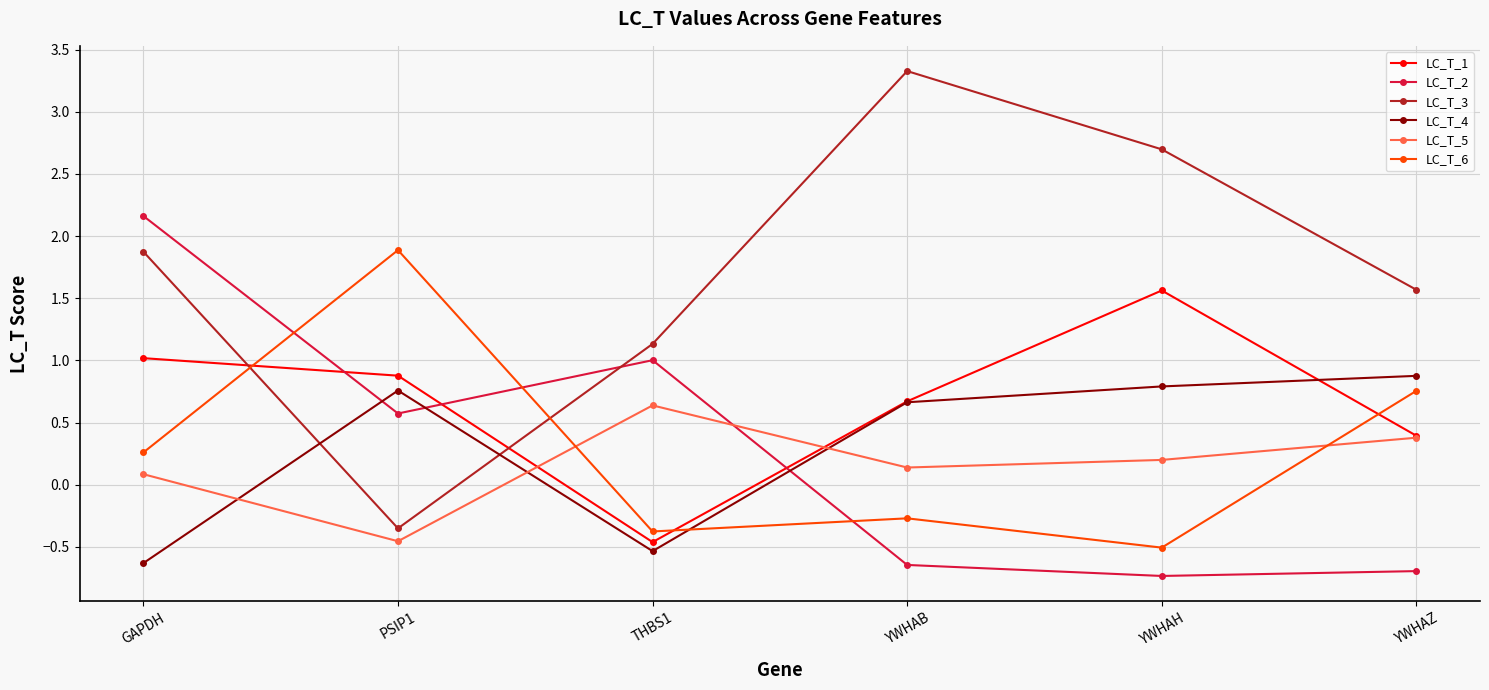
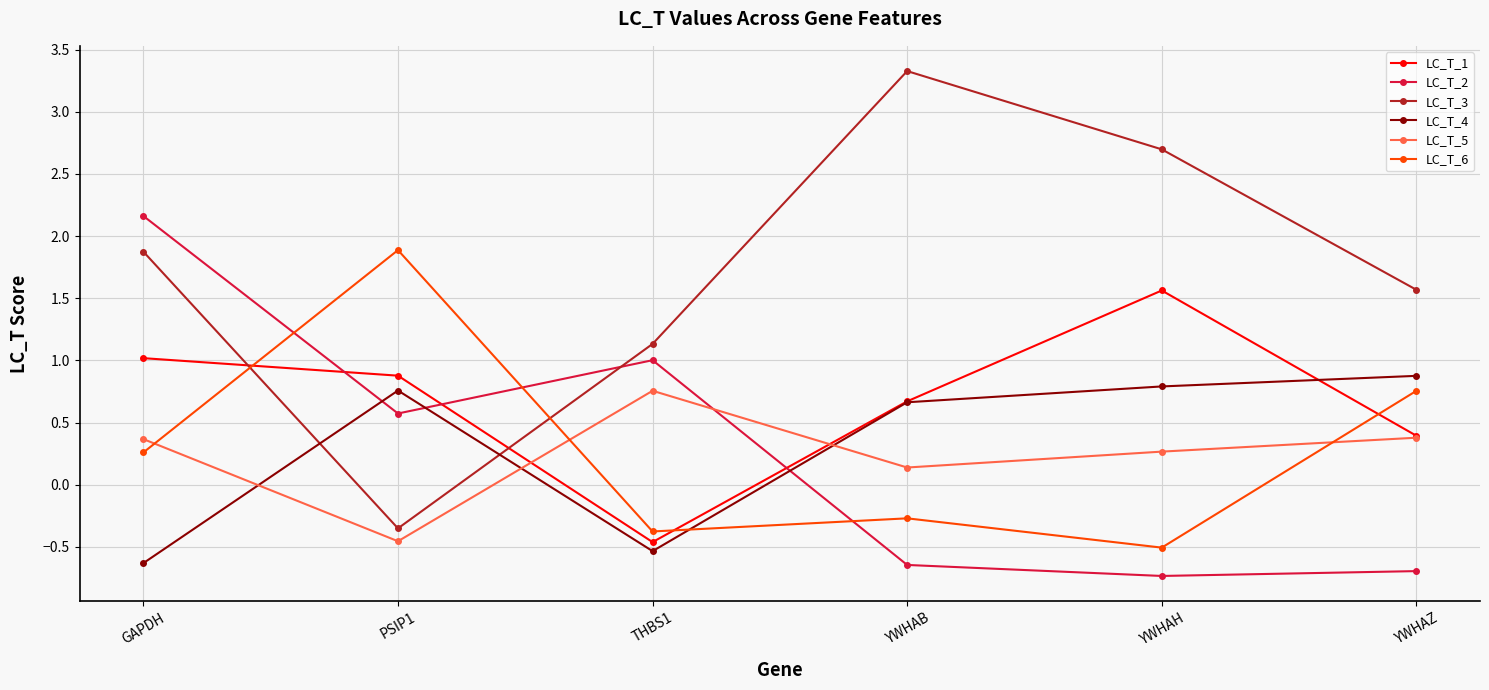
LC_T_5, GAPDH: 0.09 -> 0.37
LC_T_5, THBS1: 0.64 -> 0.76
LC_T_5, YWHAH: 0.20 -> 0.27
